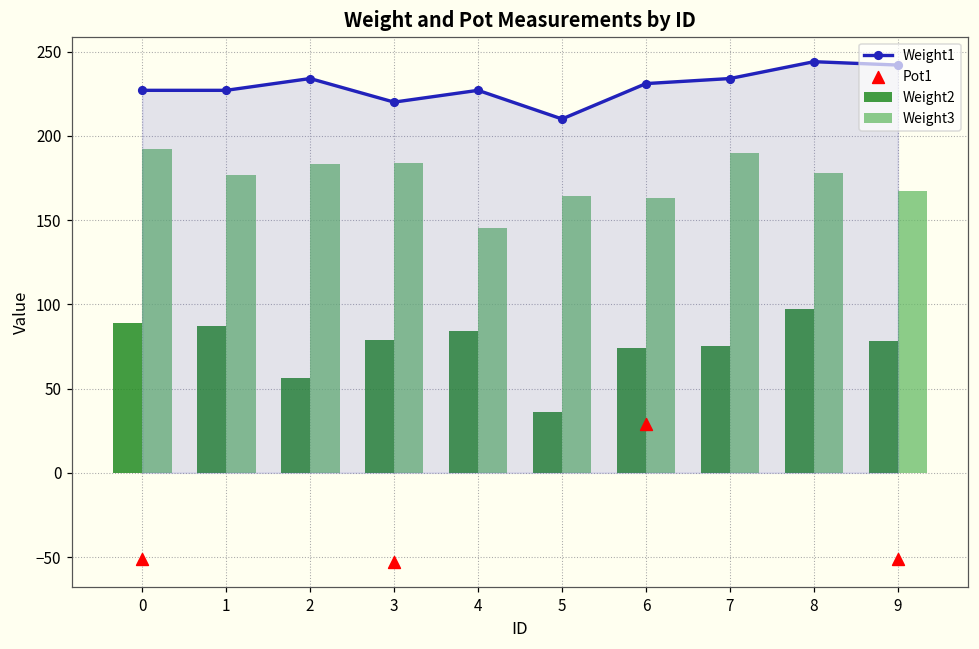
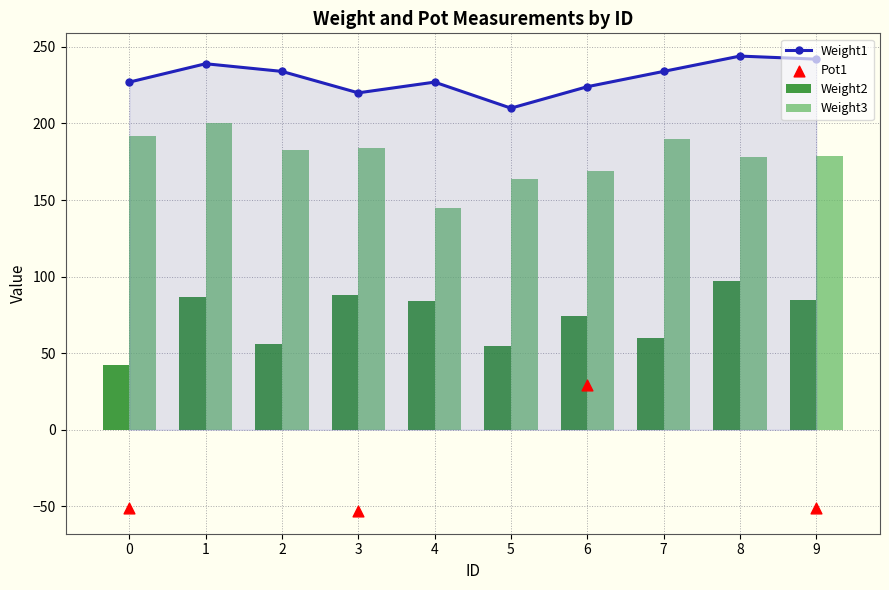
Weight2, 0: 89 -> 42
Weight1, 1: 227 -> 239
Weight3, 1: 177 -> 200
Weight2, 3: 79 -> 88
Weight2, 5: 36 -> 55
Weight1, 6: 231 -> 224
Weight3, 6: 163 -> 169
Weight2, 7: 75 -> 60
Weight2, 9: 78 -> 85
Weight3, 9: 167 -> 179
